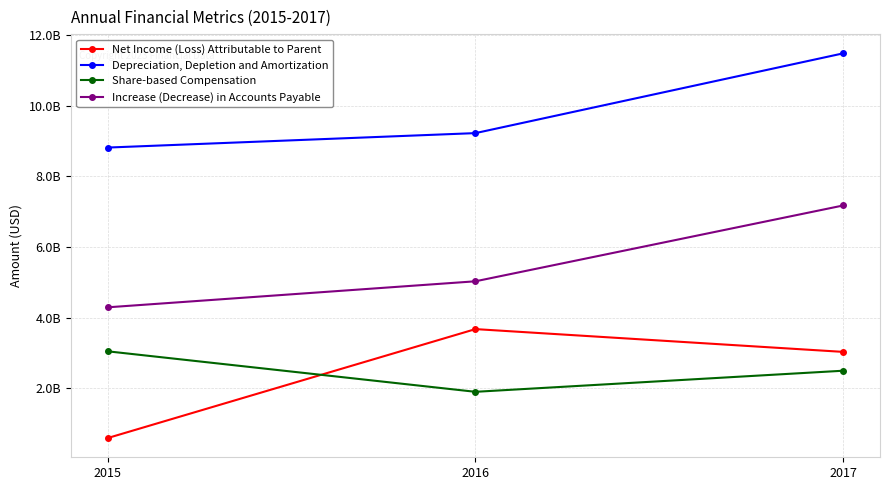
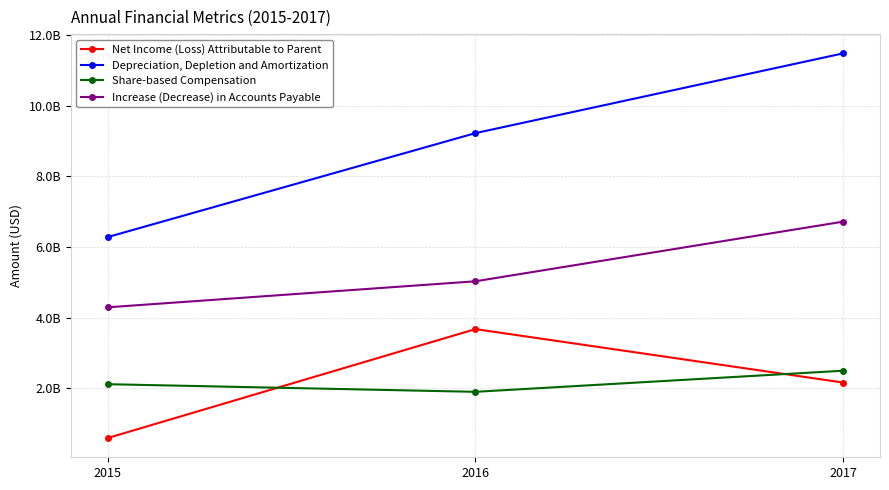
Depreciation, Depletion and Amortization, 2015: 8800000000 -> 6300000000
Share-based Compensation, 2015: 3000000000 -> 2100000000
Net Income (Loss) Attributable to Parent, 2017: 3000000000 -> 2200000000
Increase (Decrease) in Accounts Payable, 2017: 7200000000 -> 6700000000
